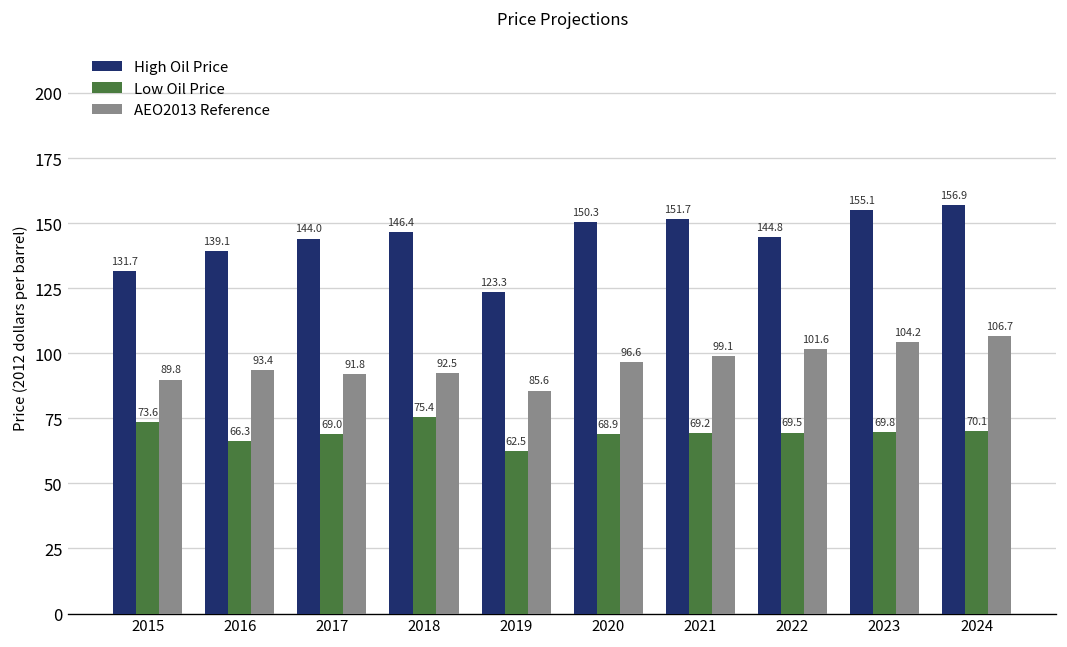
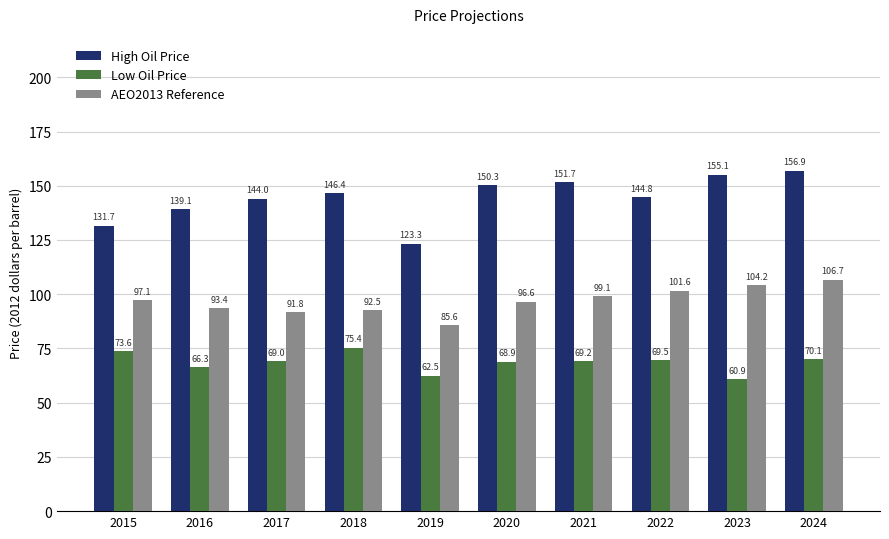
AEO2013 Reference, 2015: 89.8 -> 97.1
Low Oil Price, 2023: 69.8 -> 60.9
